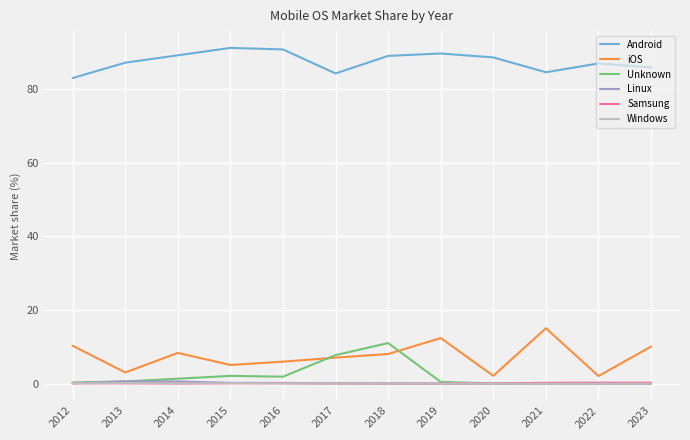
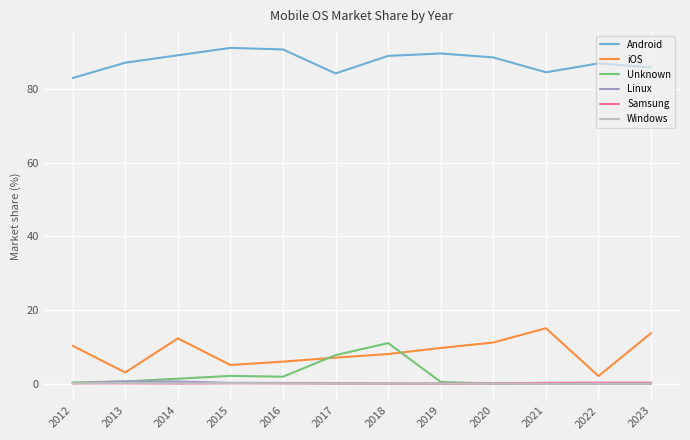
iOS, 2014: 8 -> 12
iOS, 2019: 12 -> 10
iOS, 2020: 2 -> 11
iOS, 2023: 10 -> 14
